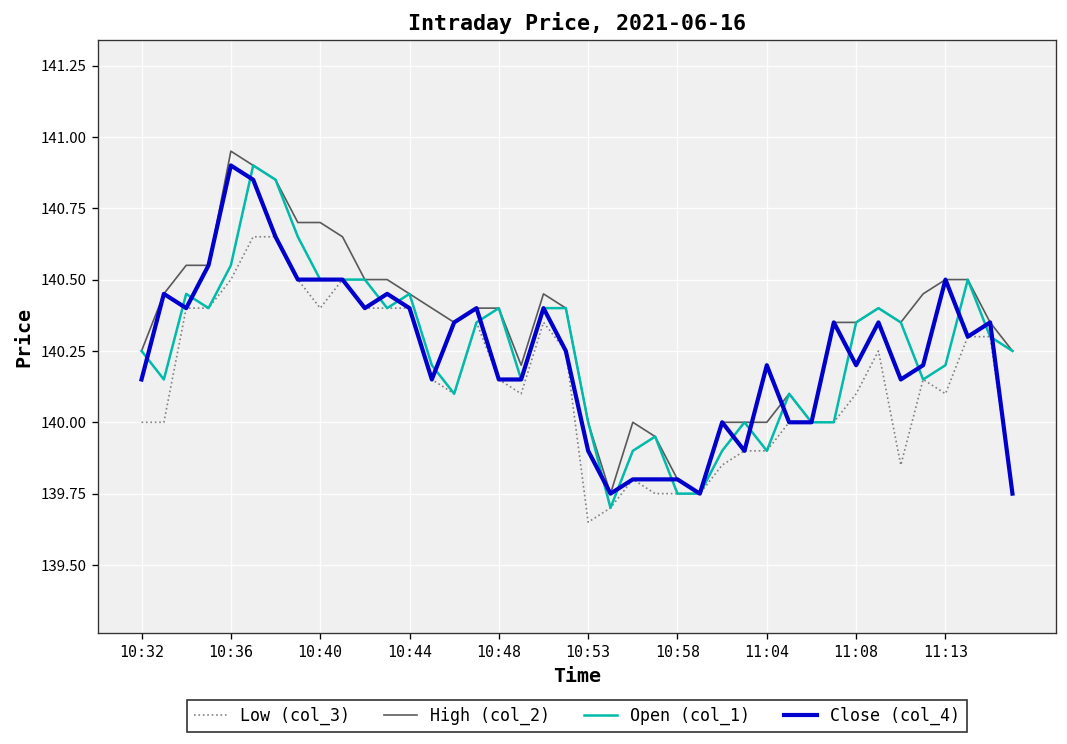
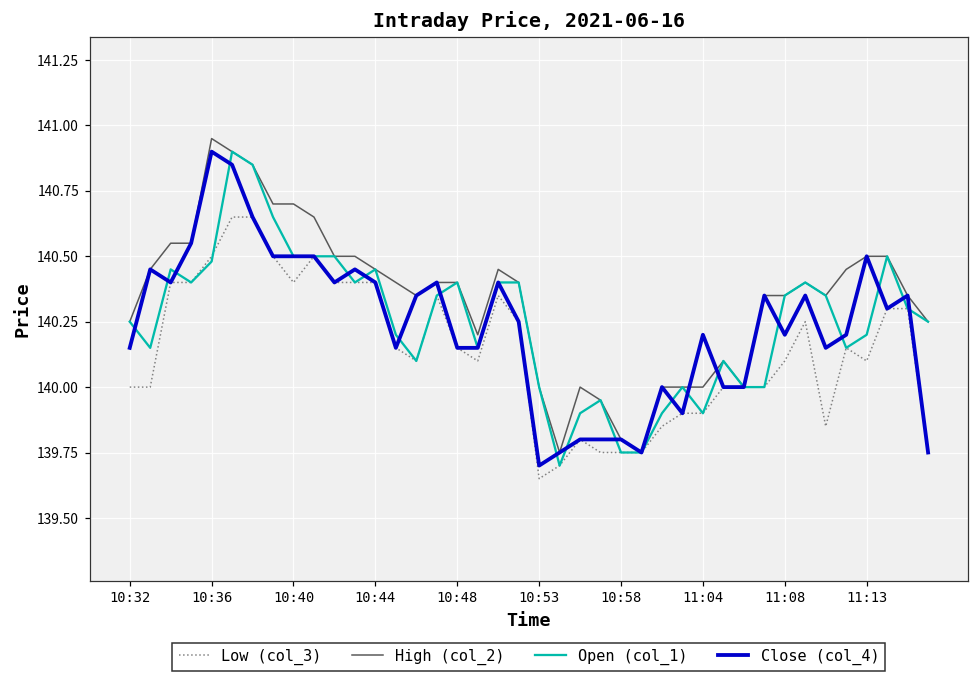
Open (col_1), 10:36: 140.55 -> 140.48
Close (col_4), 10:53: 139.9 -> 139.7
